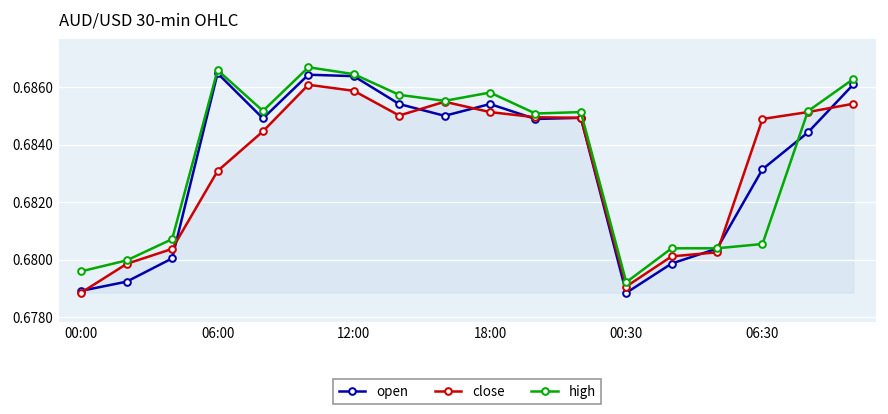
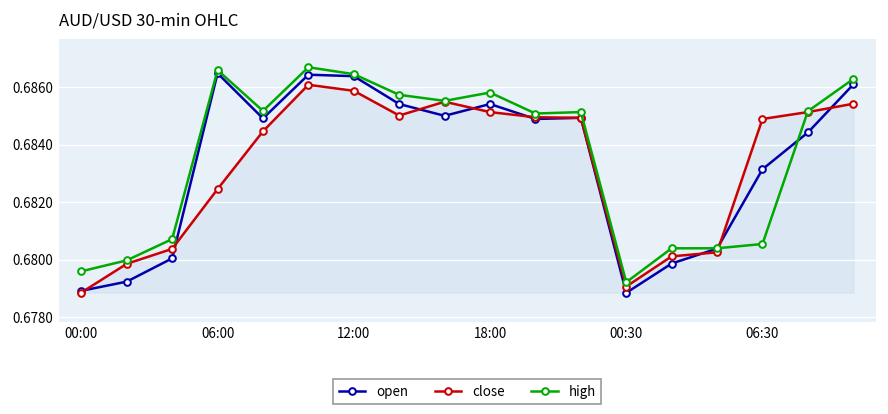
close, 06:00: 0.6831 -> 0.6825
